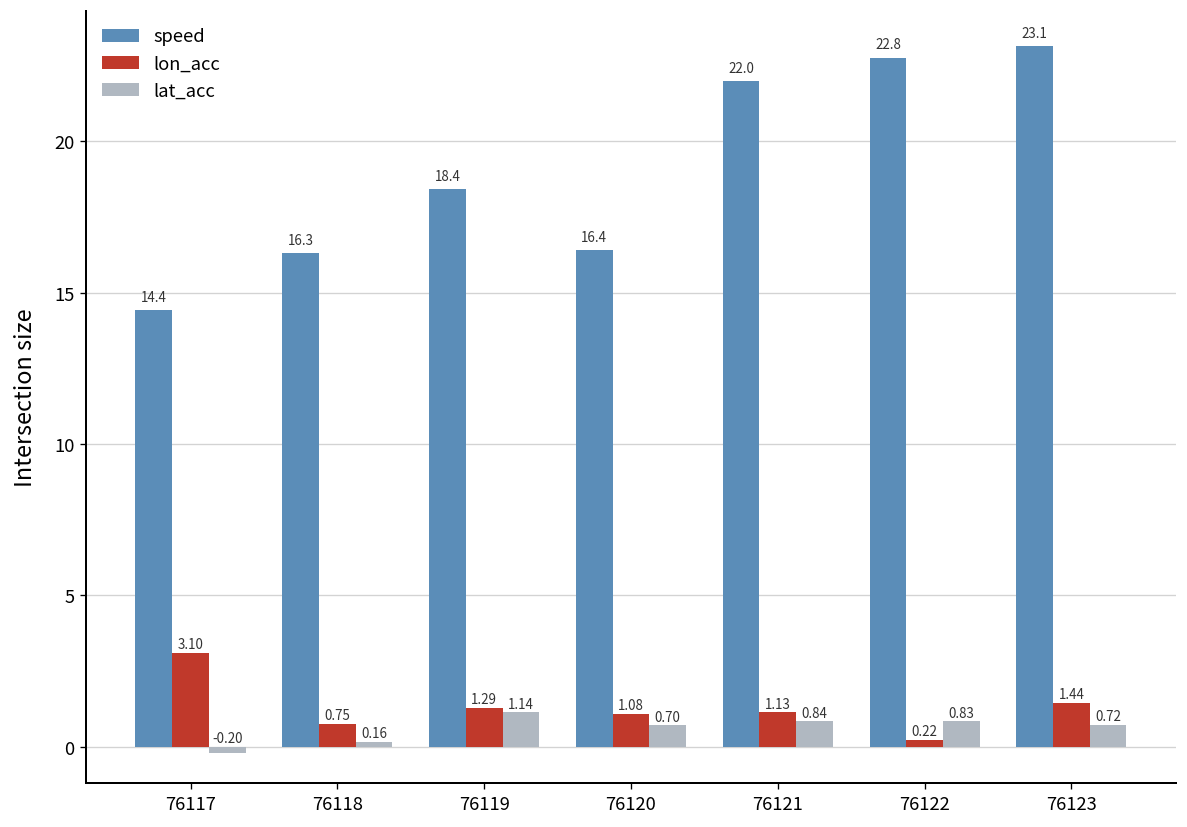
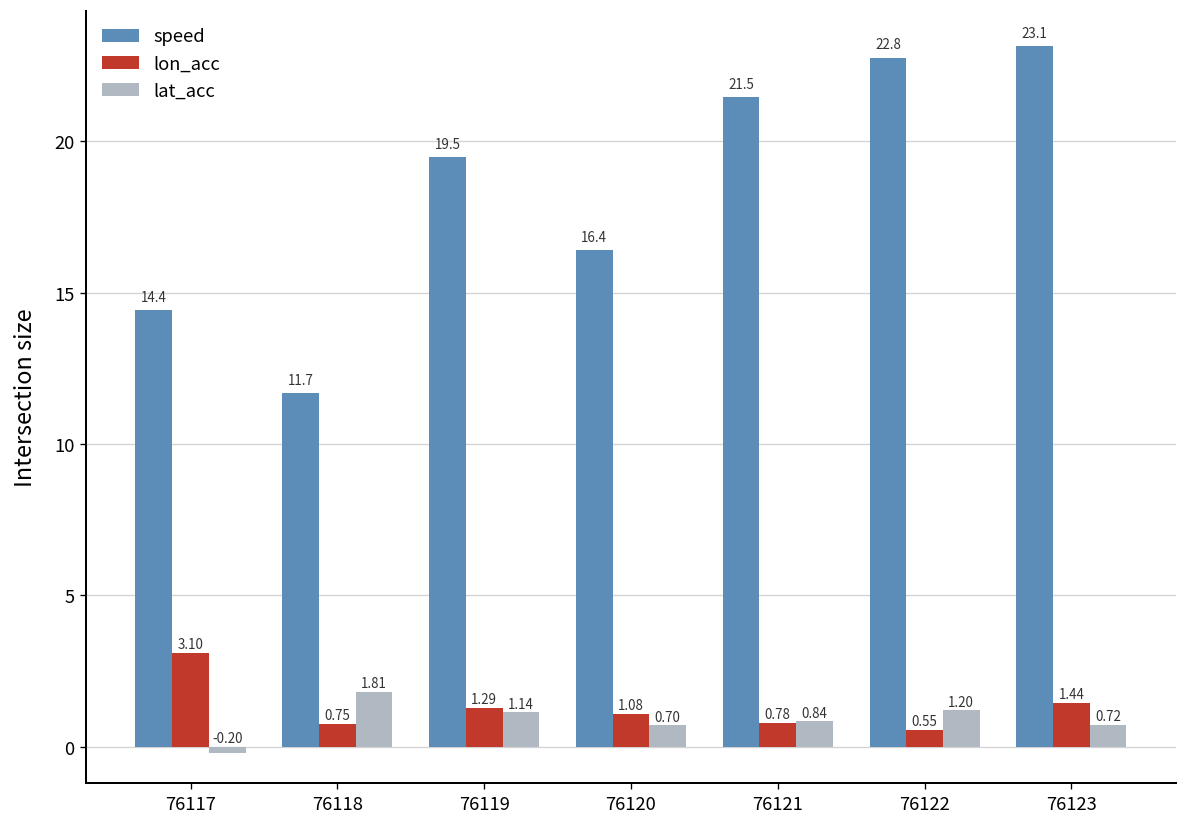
speed, 76118: 16.3 -> 11.7
lat_acc, 76118: 0.16 -> 1.81
speed, 76119: 18.4 -> 19.5
speed, 76121: 22.0 -> 21.5
lon_acc, 76121: 1.13 -> 0.78
lon_acc, 76122: 0.22 -> 0.55
lat_acc, 76122: 0.83 -> 1.20
